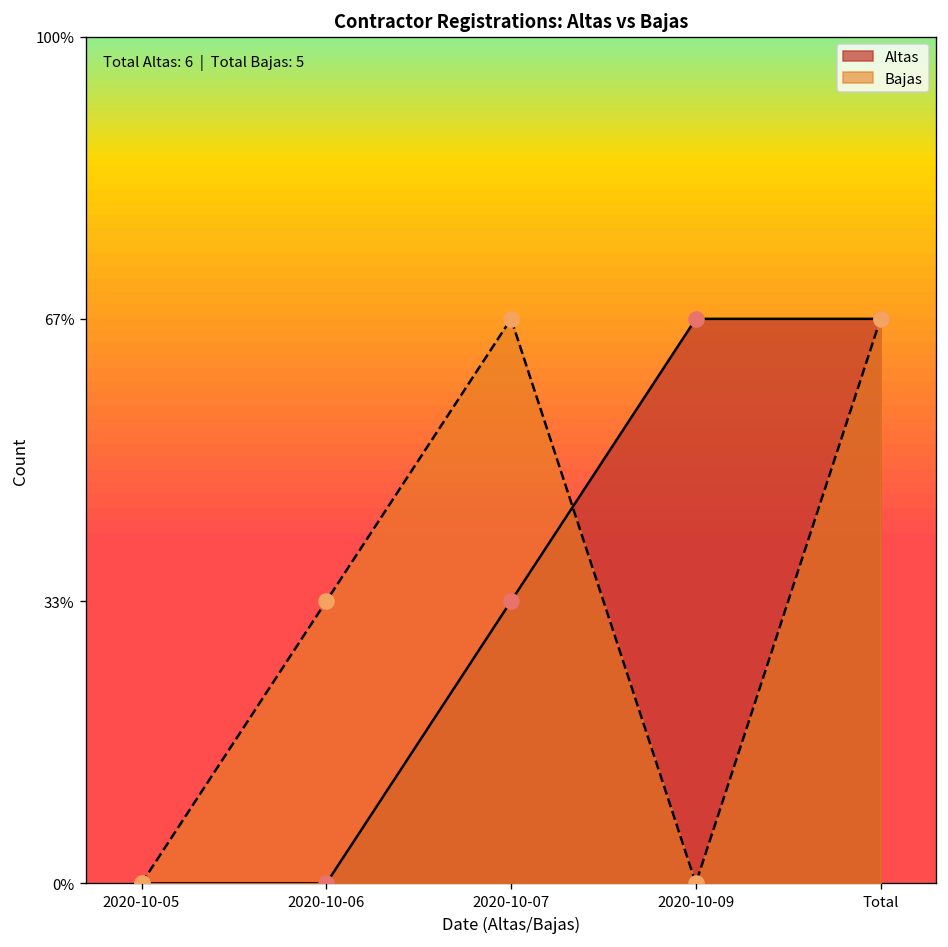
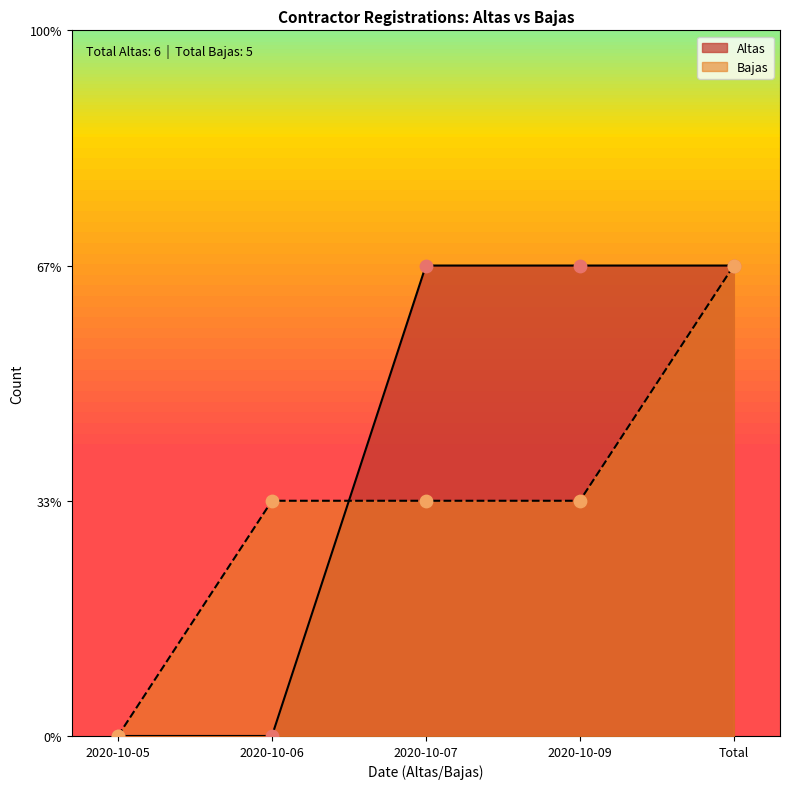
Altas, 2020-10-07: 33% -> 67%
Bajas, 2020-10-07: 67% -> 33%
Bajas, 2020-10-09: 0% -> 33%
